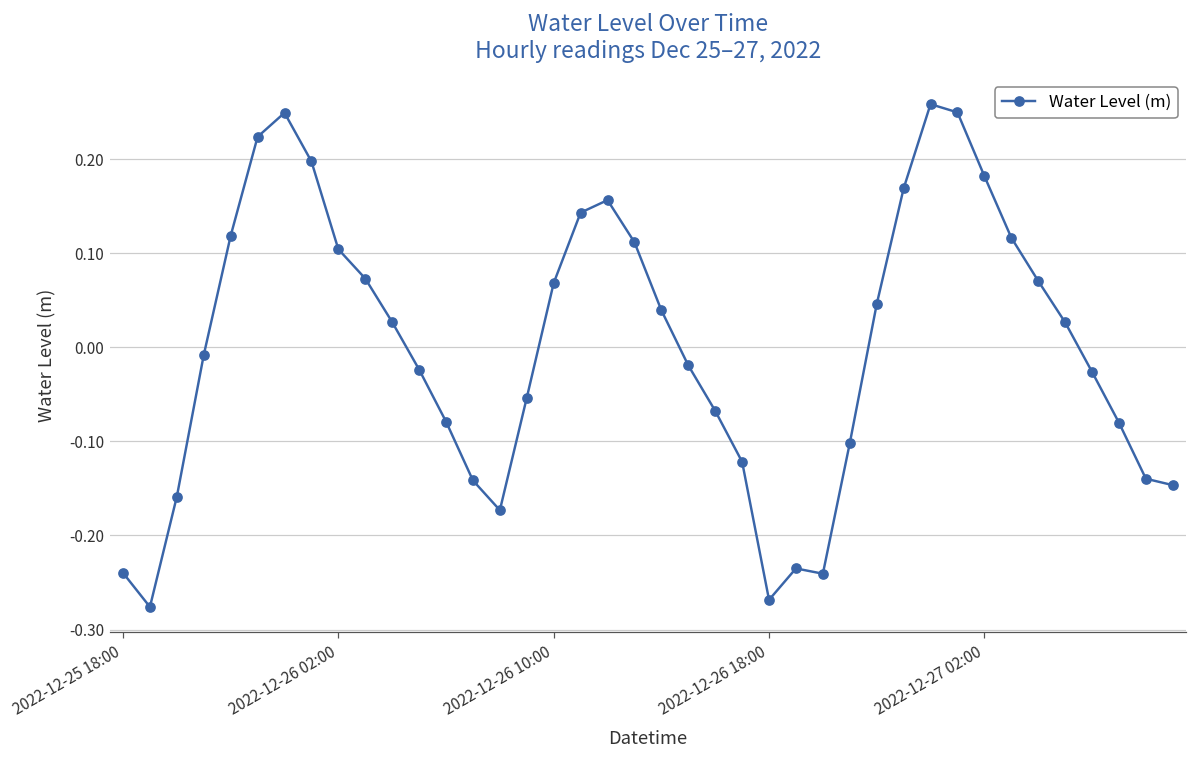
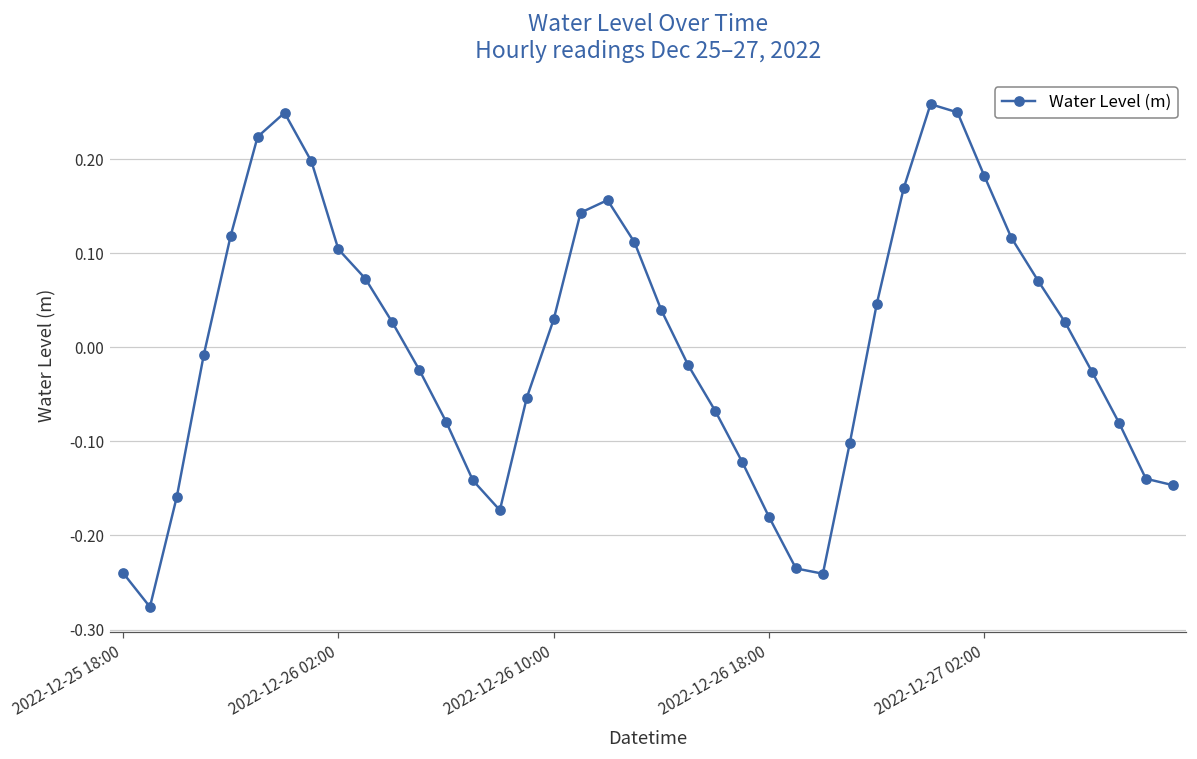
2022-12-26 10:00: 0.07 -> 0.03
2022-12-26 18:00: -0.27 -> -0.18
